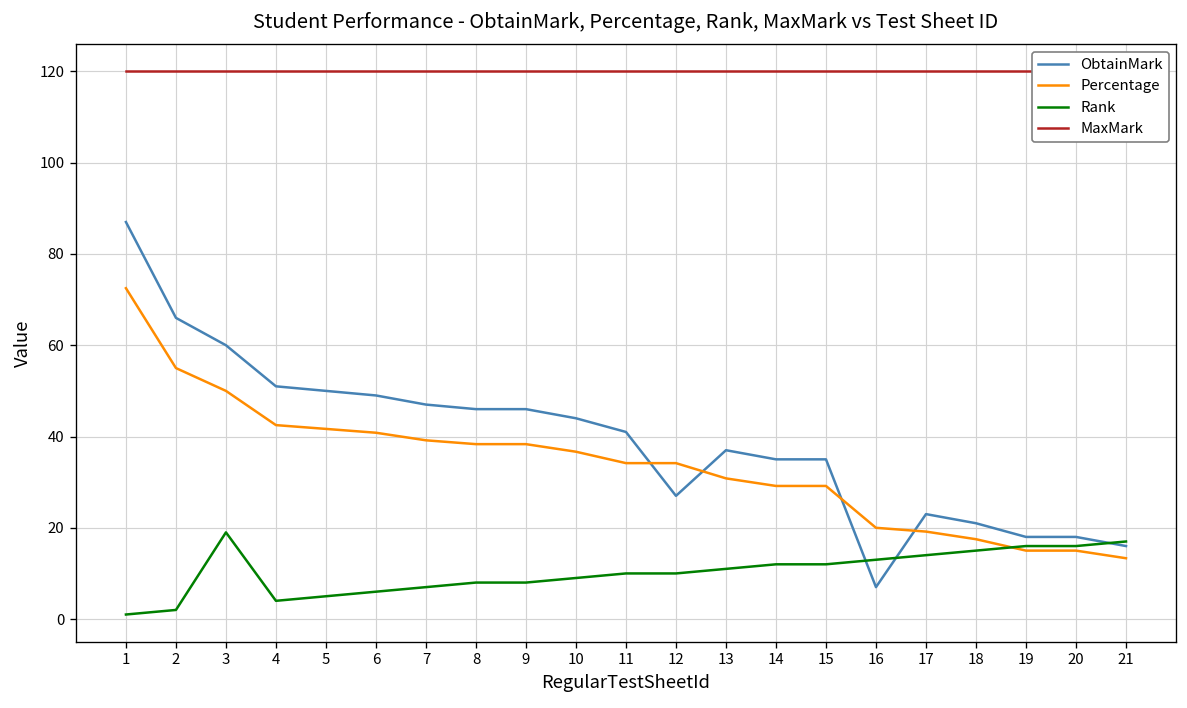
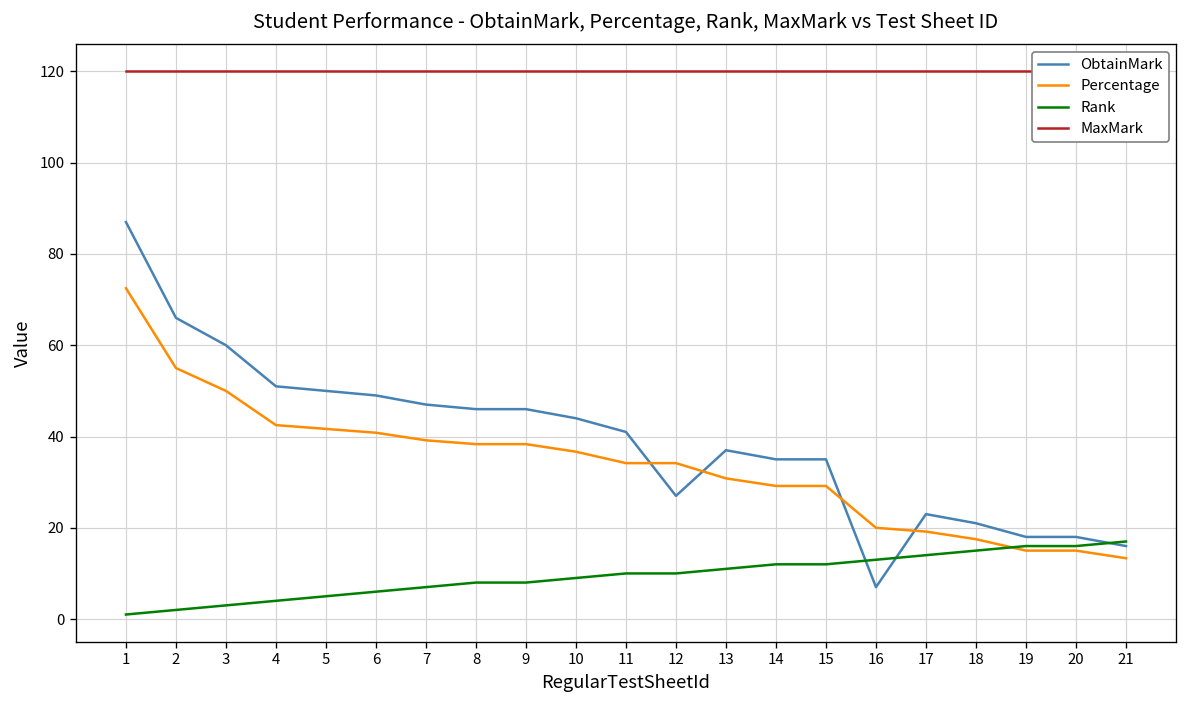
Rank, 3: 19 -> 3
